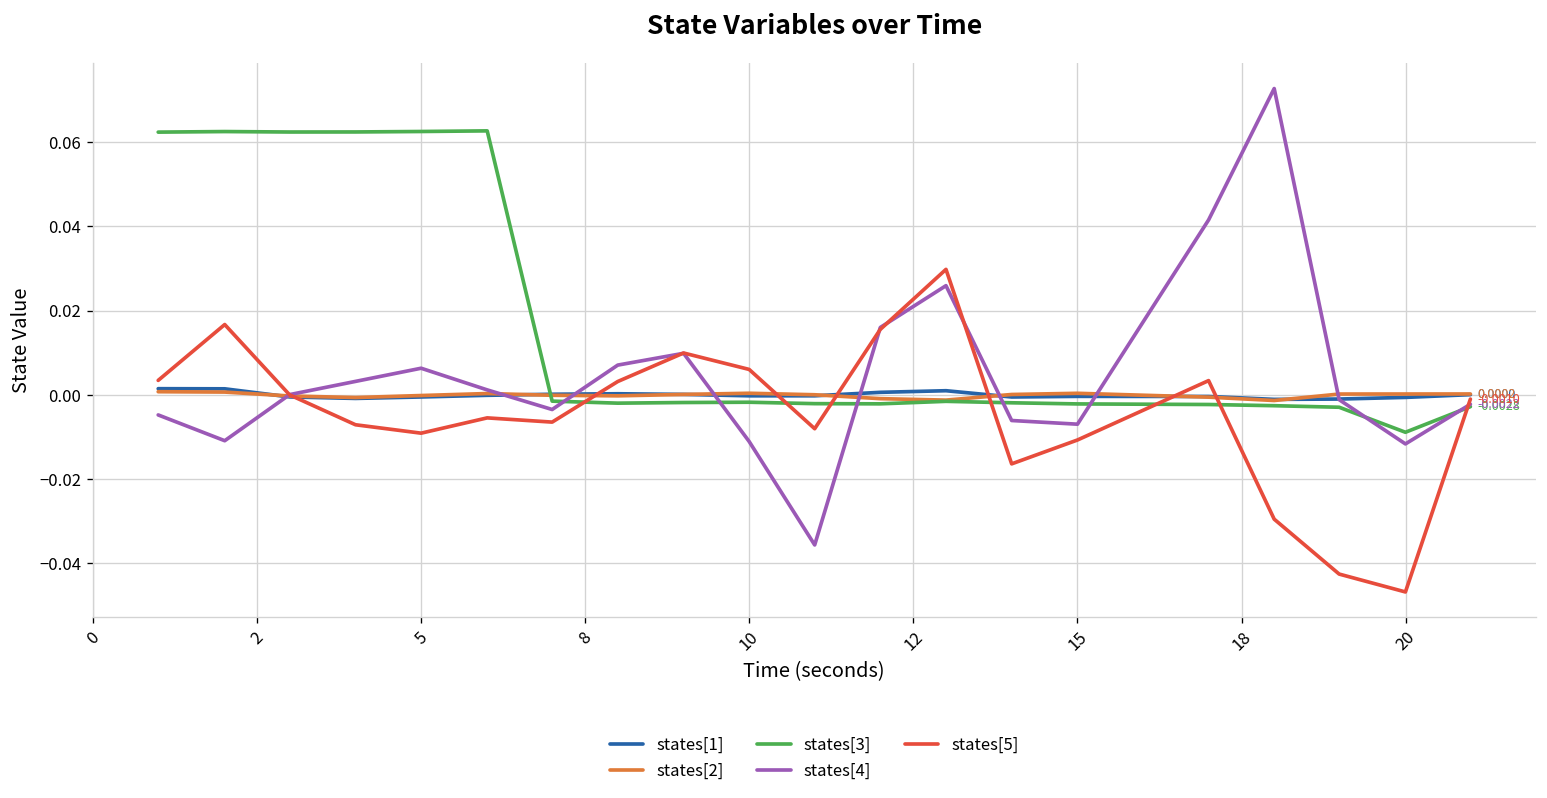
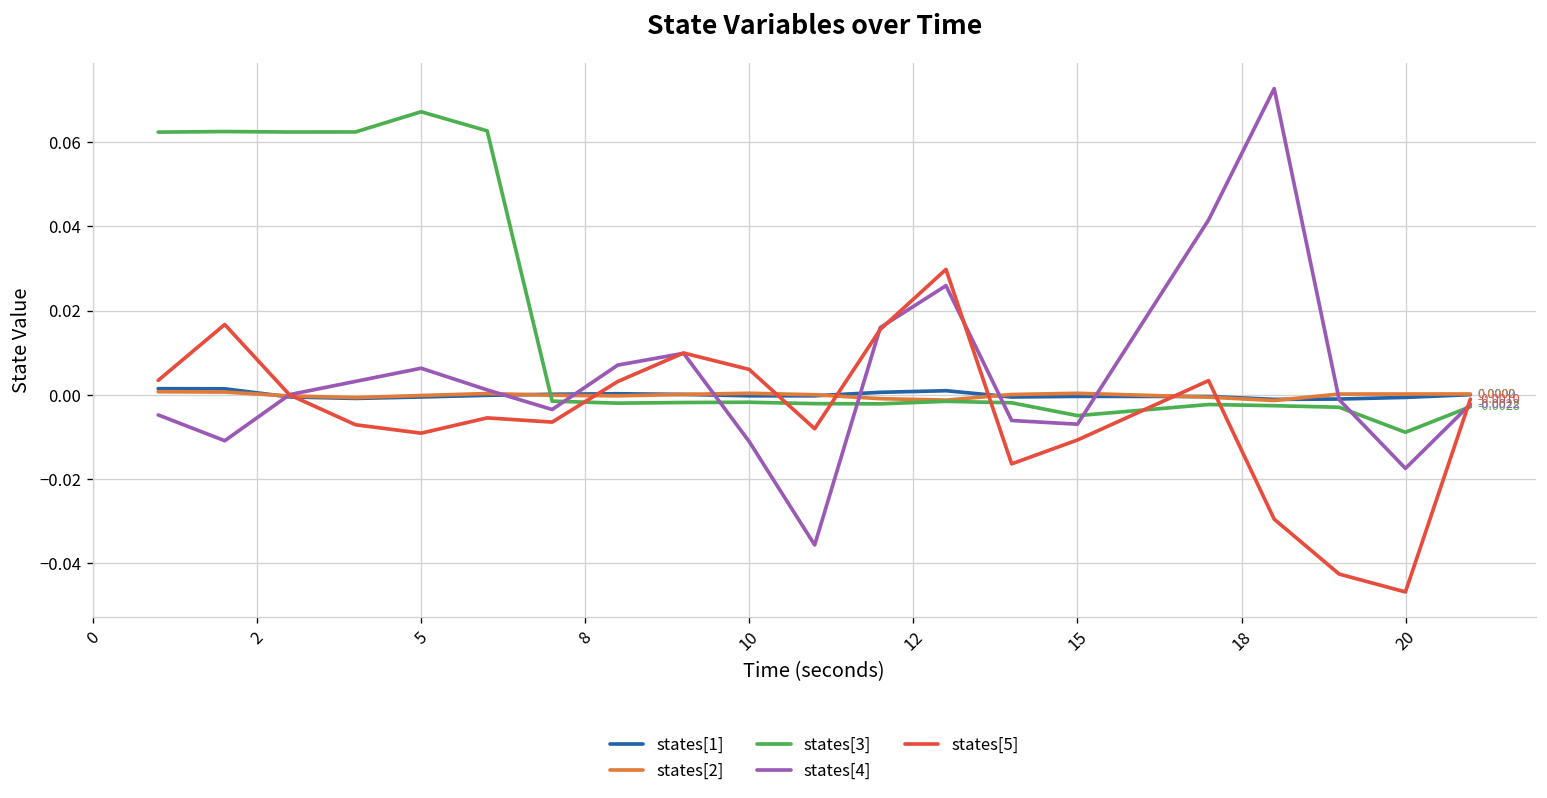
states[3], 5: 0.063 -> 0.067
states[3], 15: -0.002 -> -0.005
states[4], 20: -0.012 -> -0.017
